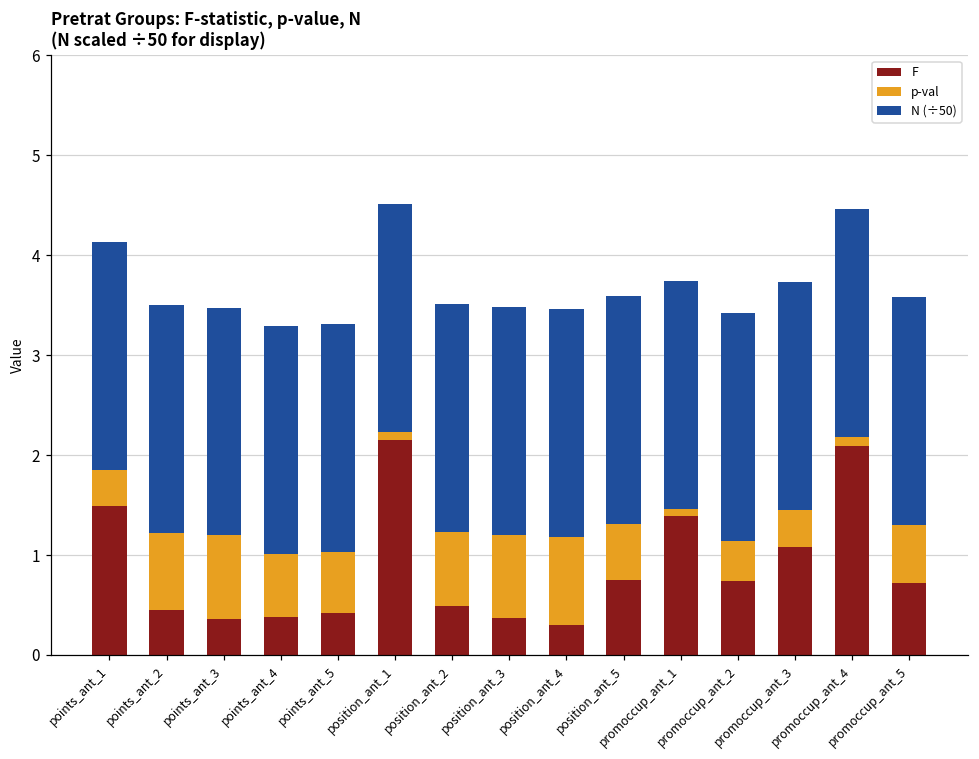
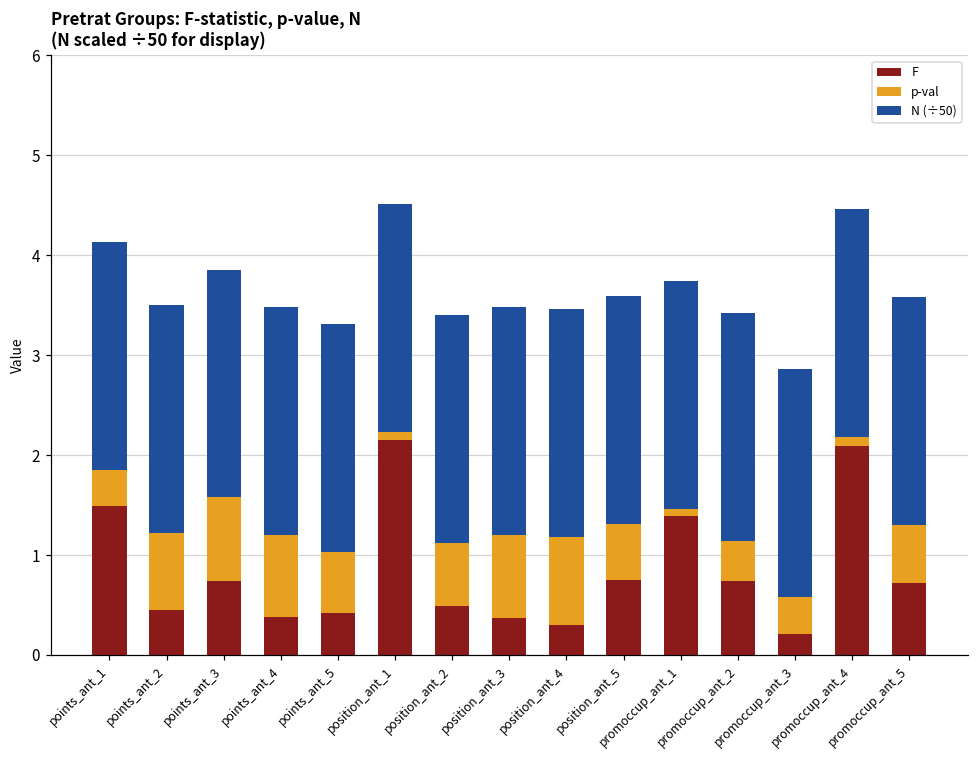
F, points_ant_3: 0.4 -> 0.7
p-val, points_ant_4: 0.6 -> 0.8
p-val, position_ant_2: 0.7 -> 0.6
F, promoccup_ant_3: 1.1 -> 0.2
